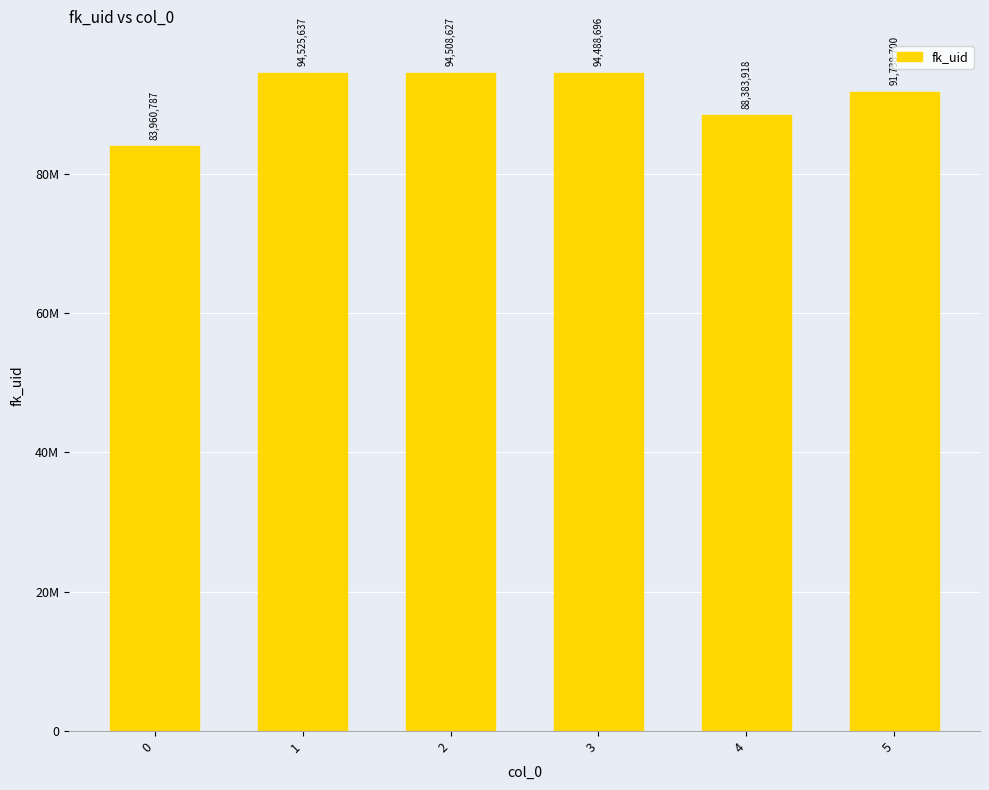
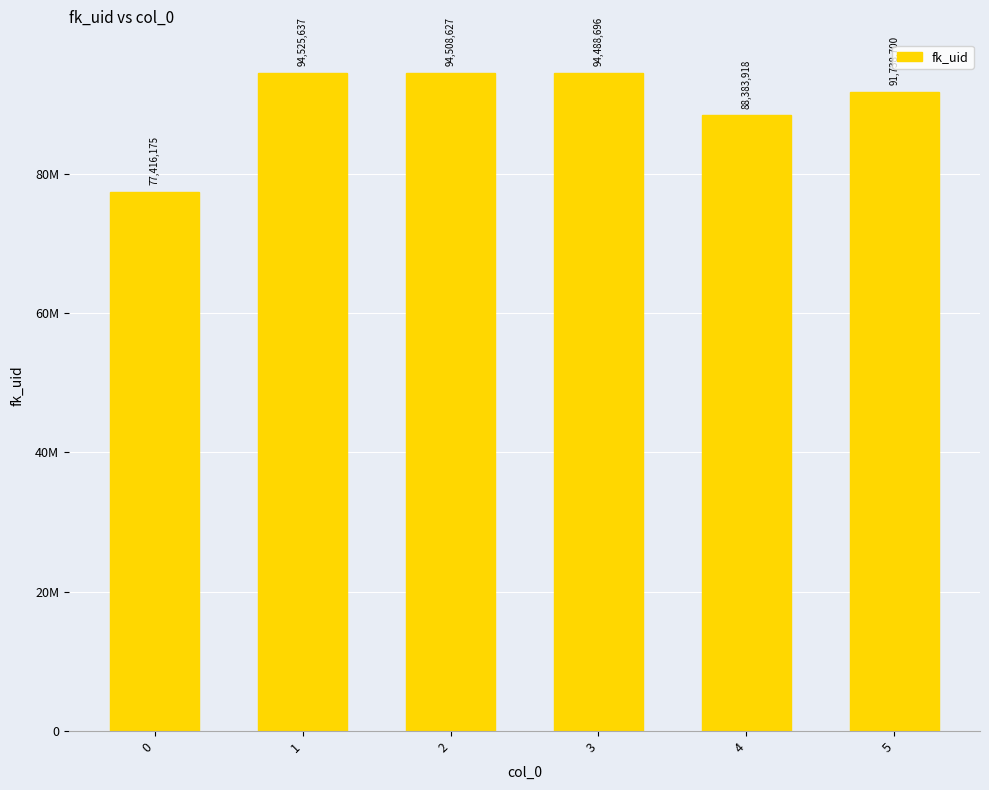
0: 83,960,787 -> 77,416,175
